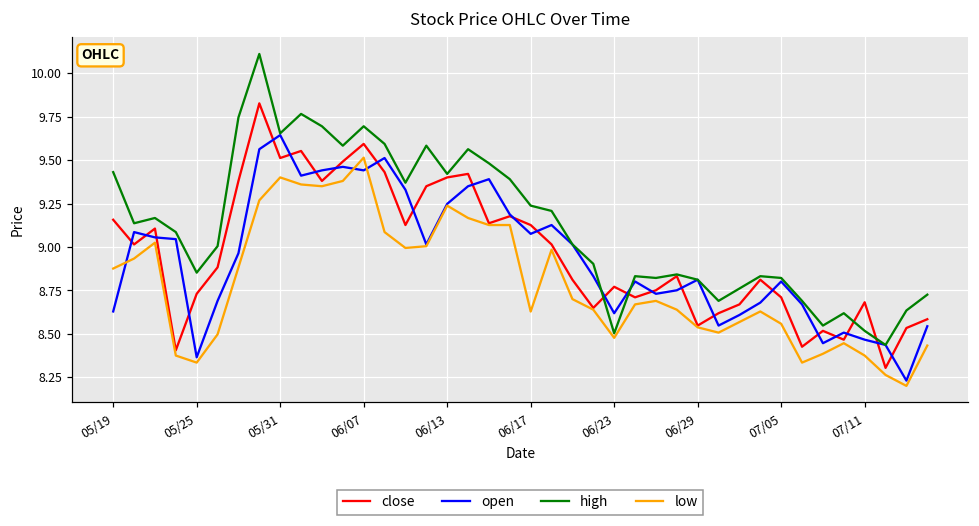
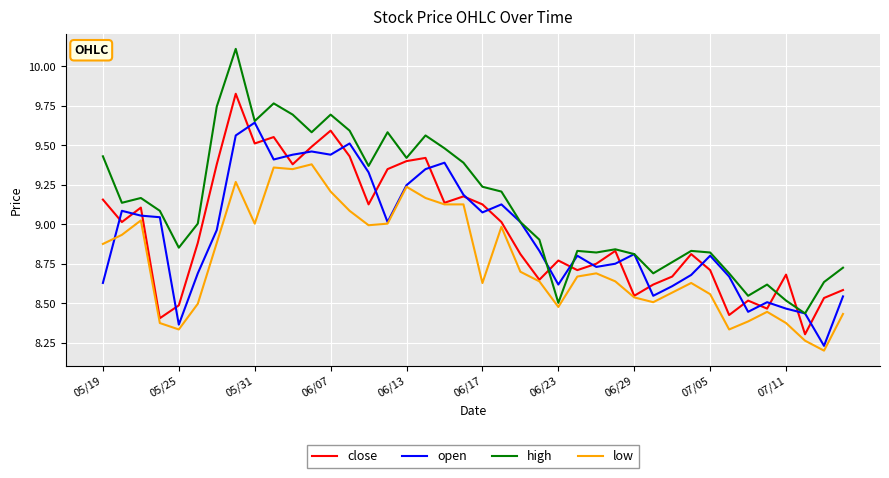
close, 05/25: 8.73 -> 8.49
low, 05/31: 9.40 -> 9.00
low, 06/07: 9.51 -> 9.21
